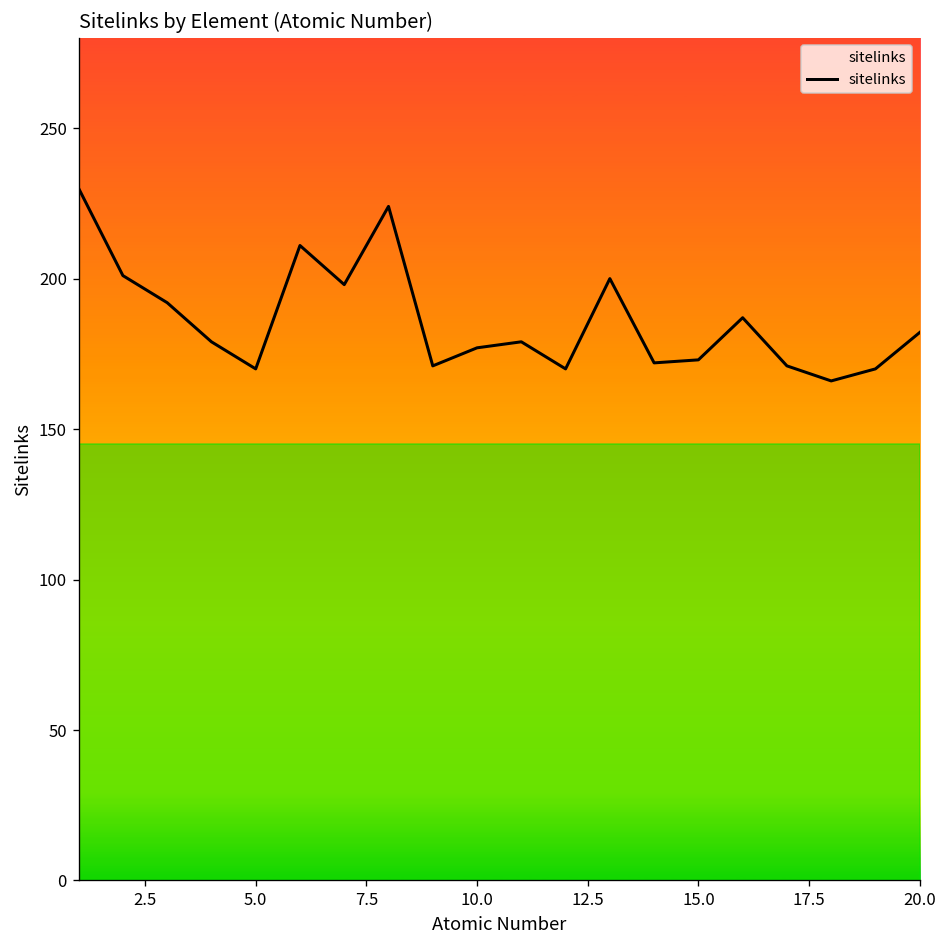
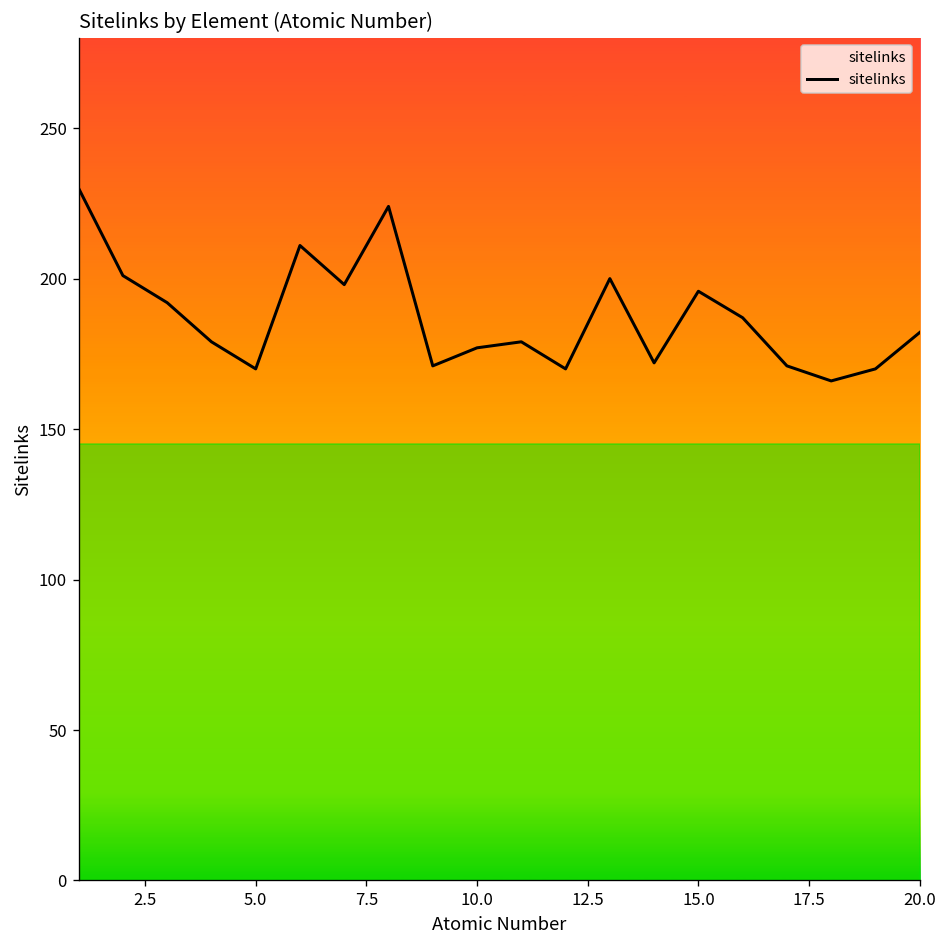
15.0: 173 -> 196
